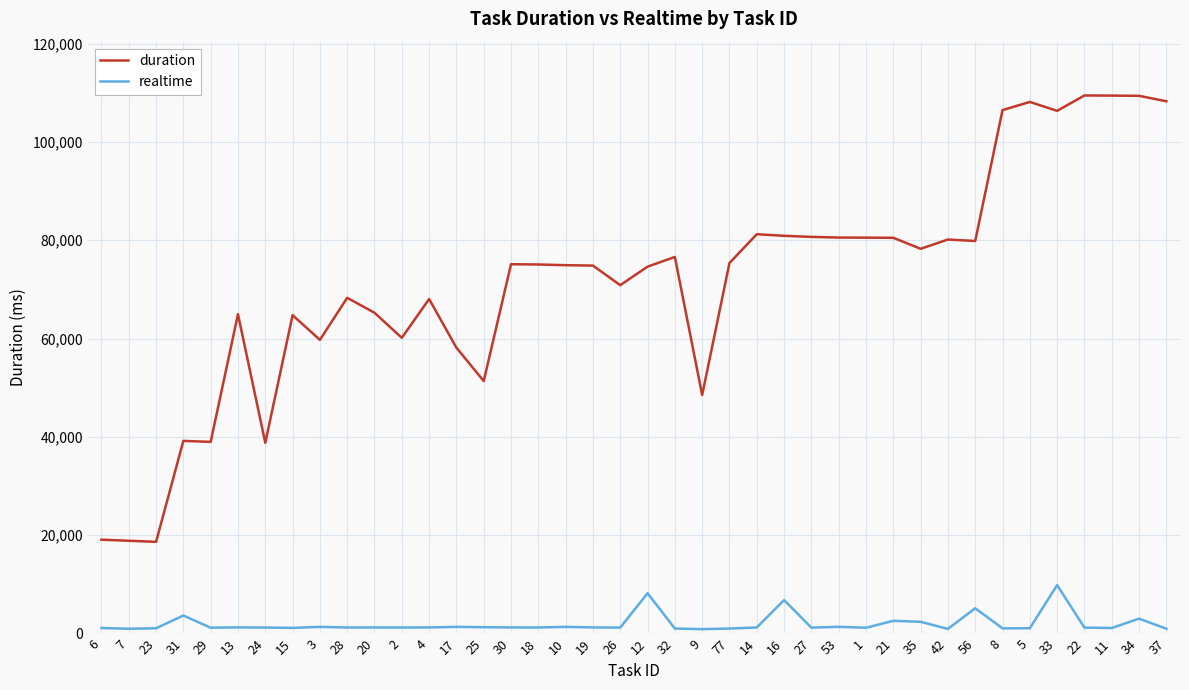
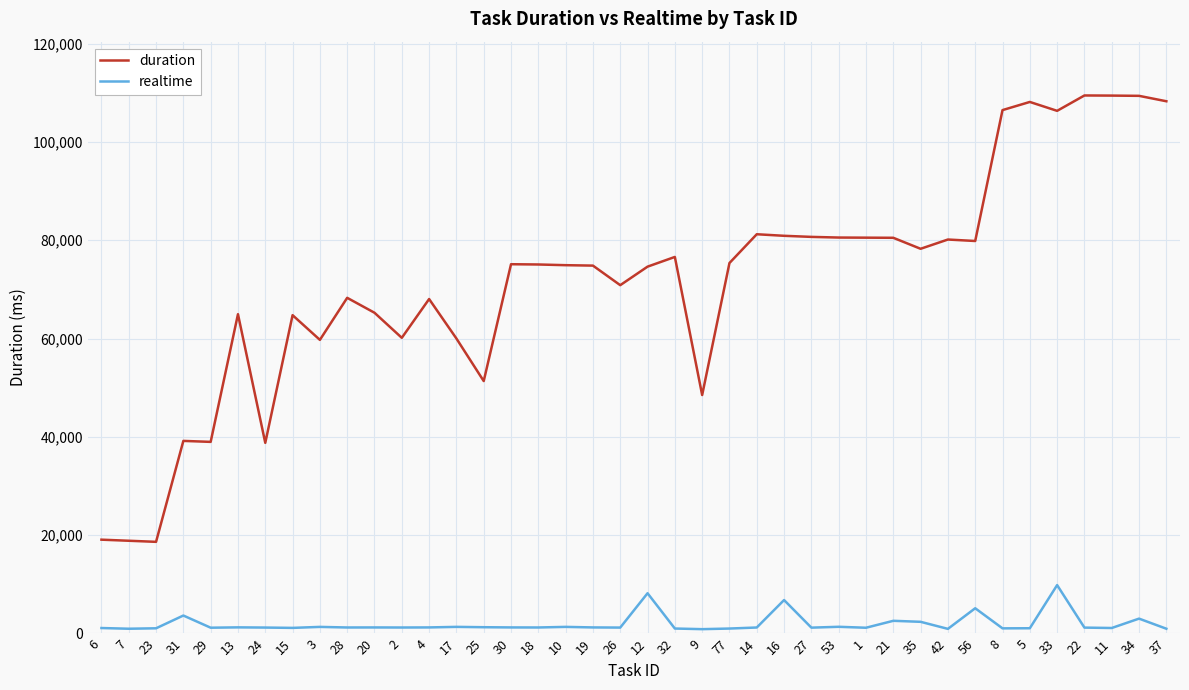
duration, 17: 58,000 -> 60,000
